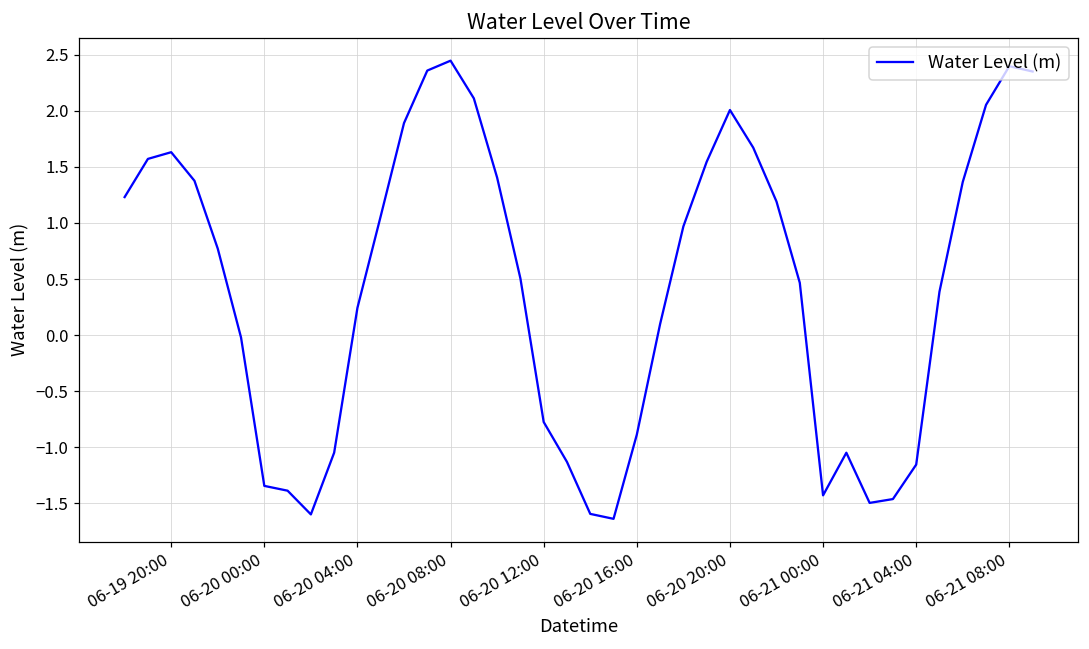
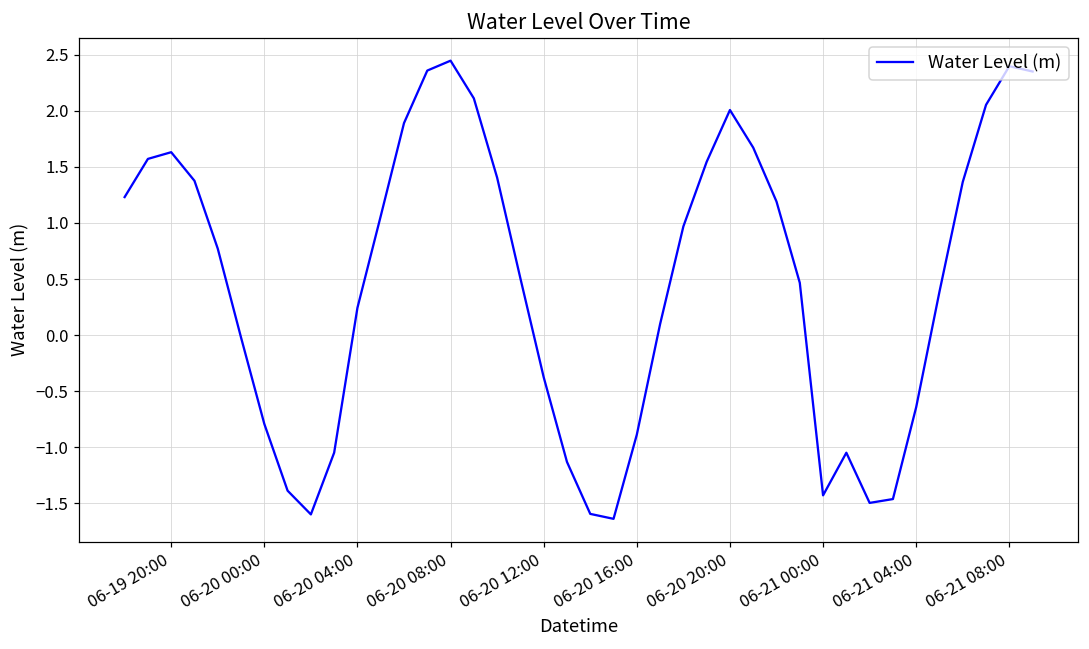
06-20 00:00: -1.34 -> -0.79
06-20 12:00: -0.77 -> -0.37
06-21 04:00: -1.15 -> -0.64
